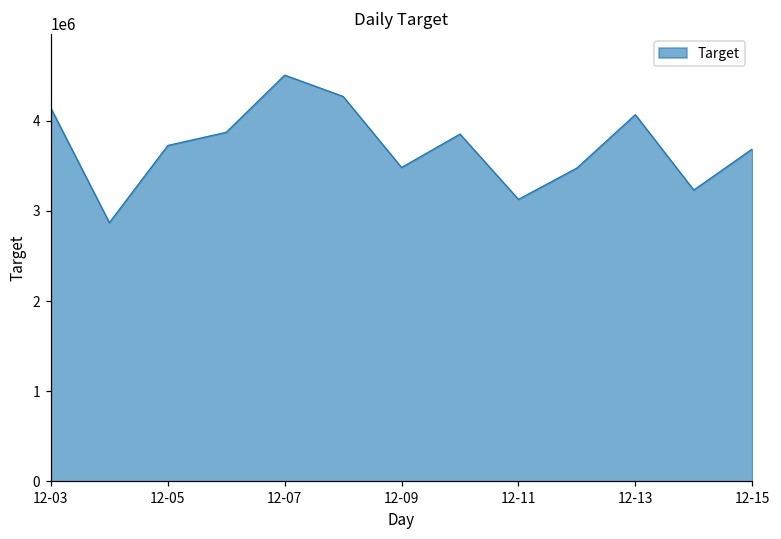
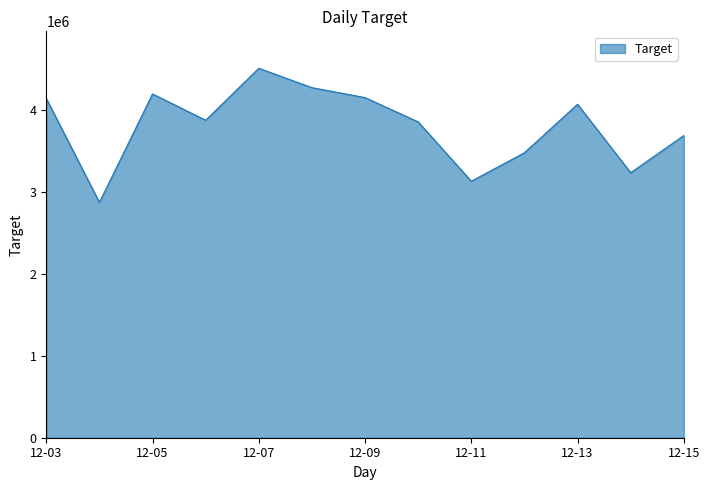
12-05: 3700000 -> 4200000
12-09: 3500000 -> 4100000
